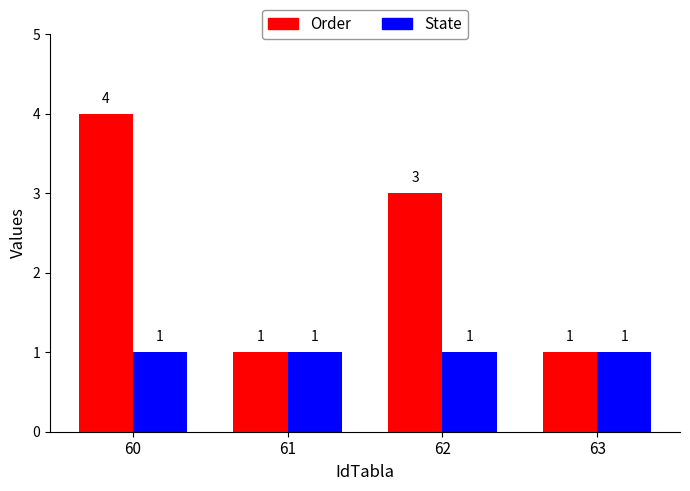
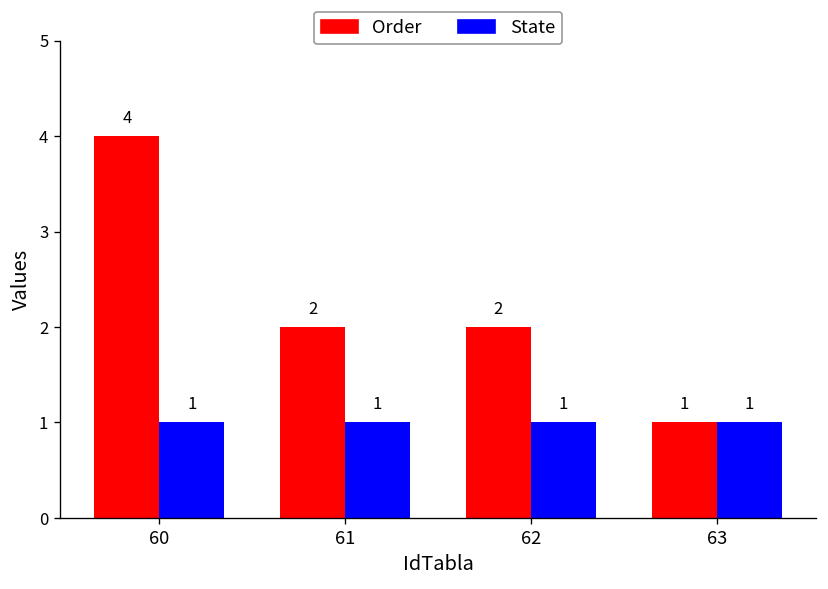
Order, 61: 1 -> 2
Order, 62: 3 -> 2
